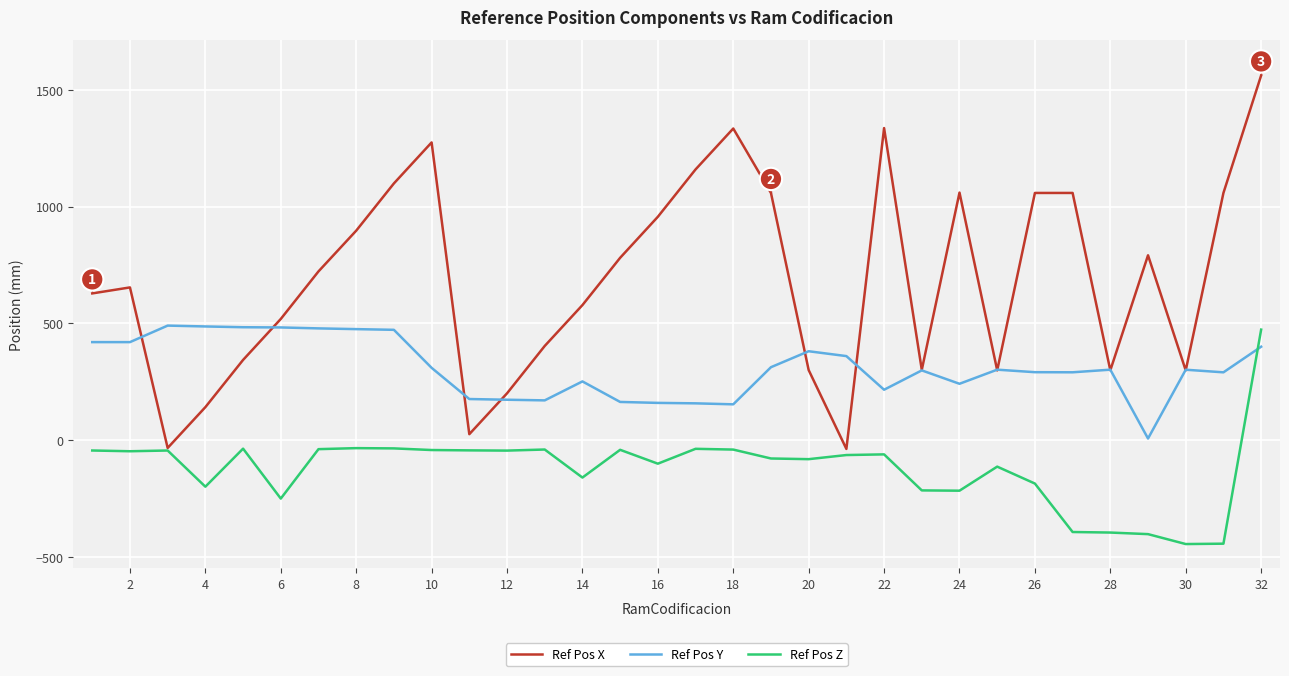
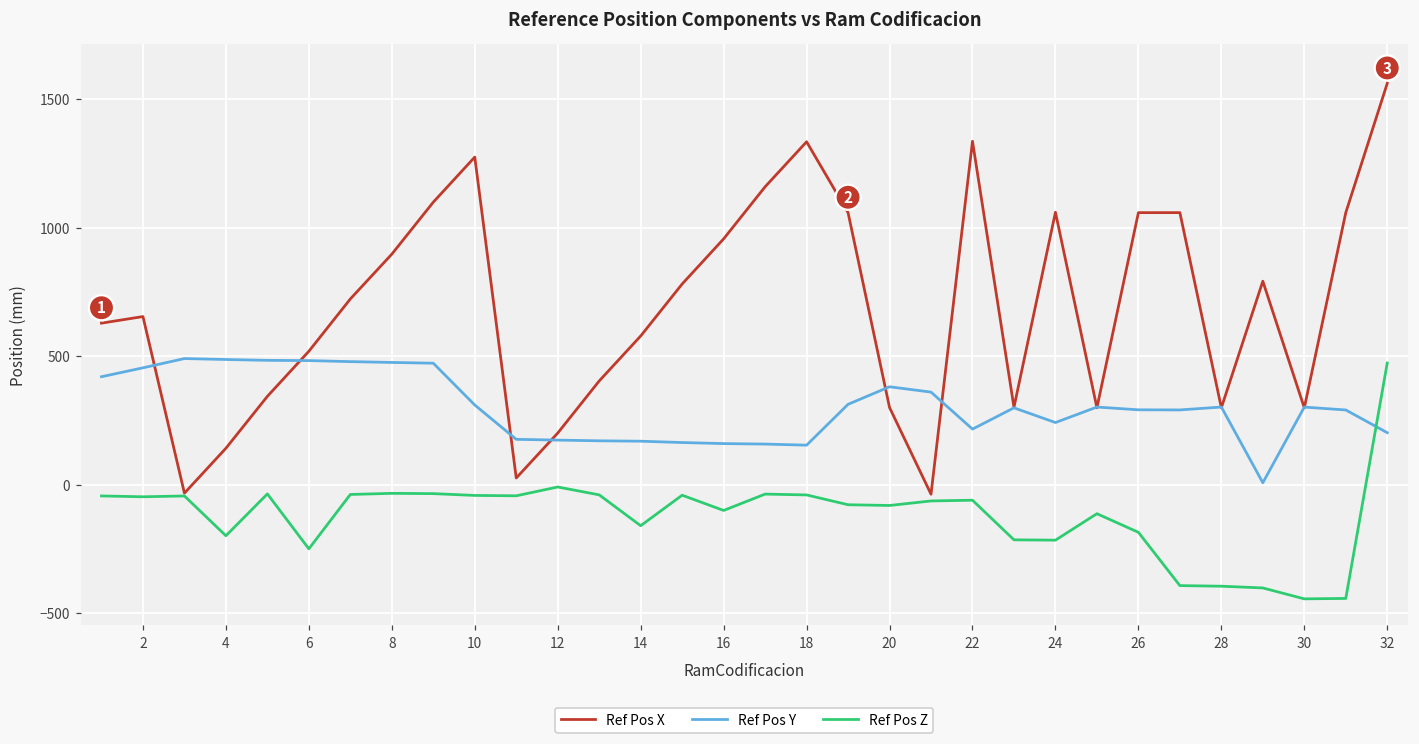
Ref Pos Y, 2: 420 -> 450
Ref Pos Z, 12: -40 -> -10
Ref Pos Y, 14: 250 -> 170
Ref Pos Y, 32: 400 -> 200
